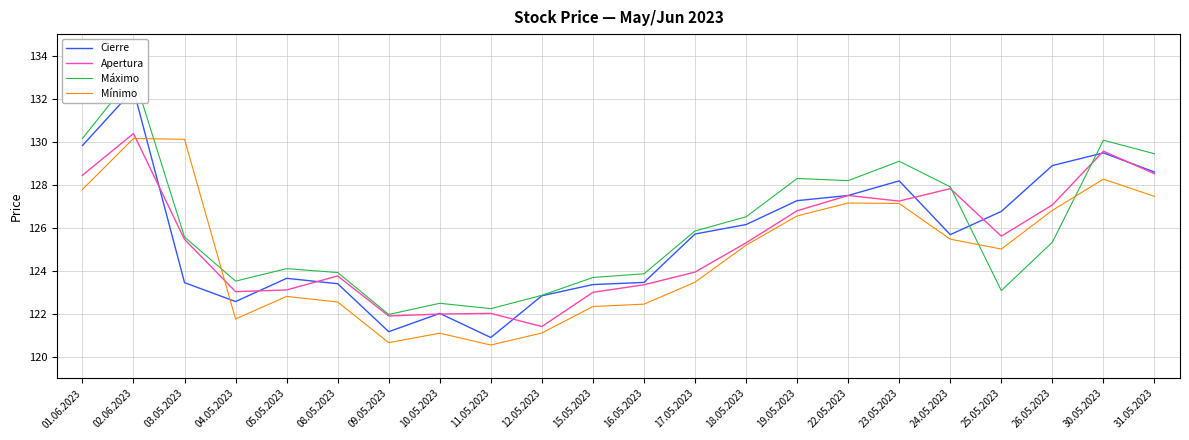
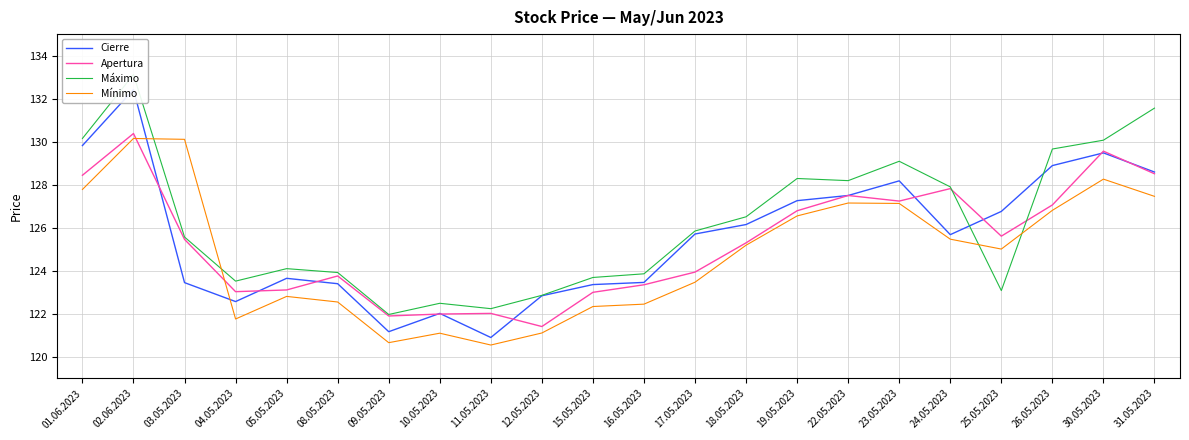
Máximo, 26.05.2023: 125.3 -> 129.7
Máximo, 31.05.2023: 129.4 -> 131.6
